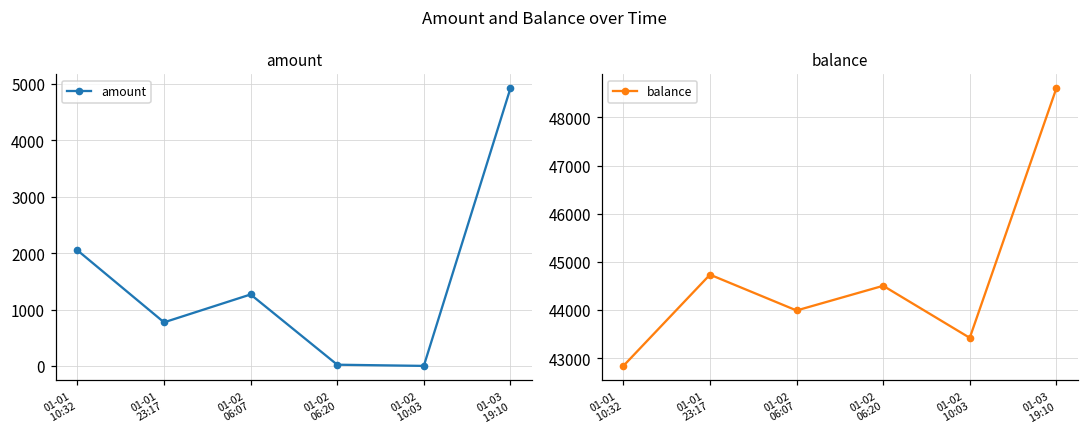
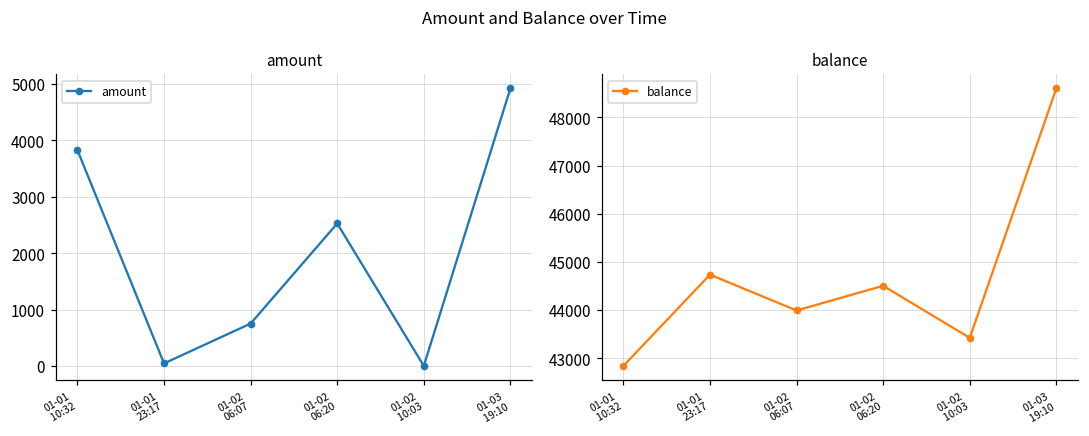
amount, 01-01 10:32: 2100 -> 3800
amount, 01-01 23:17: 800 -> 0
amount, 01-02 06:07: 1300 -> 800
amount, 01-02 06:20: 0 -> 2500
